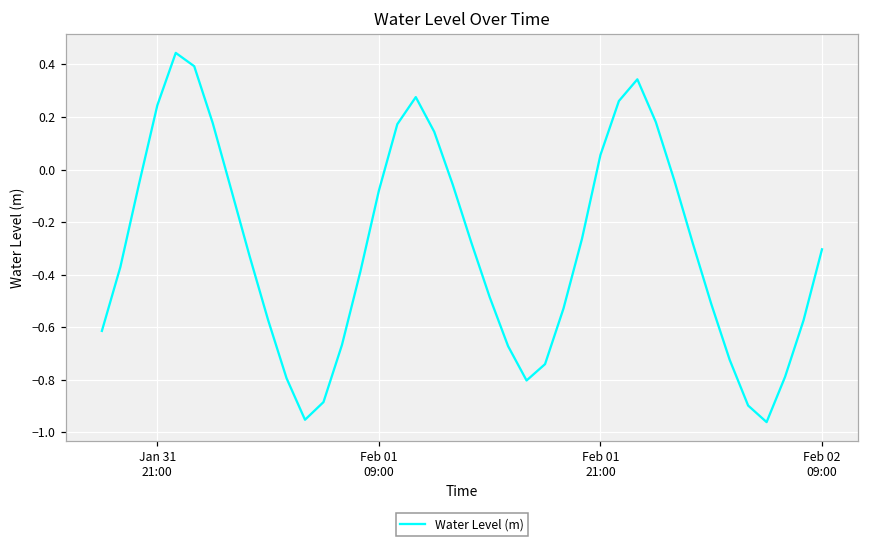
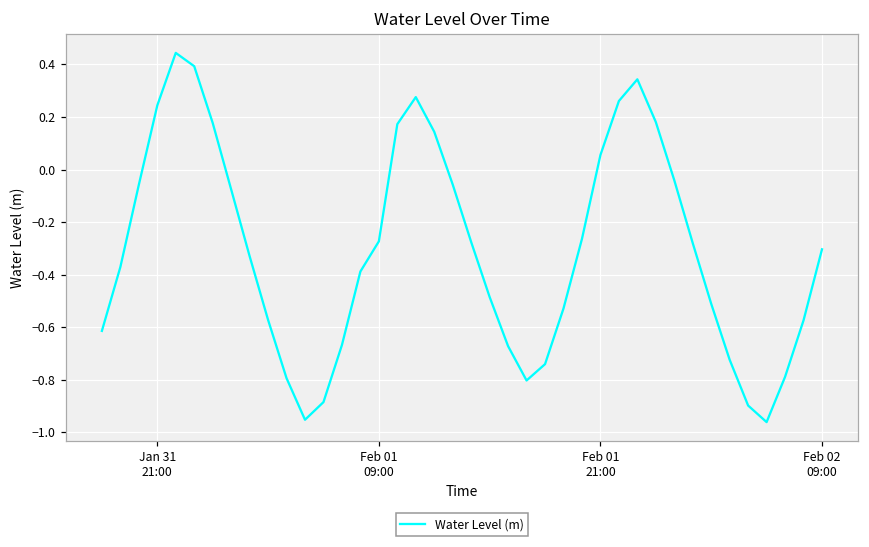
Feb 01 09:00: -0.08 -> -0.27
